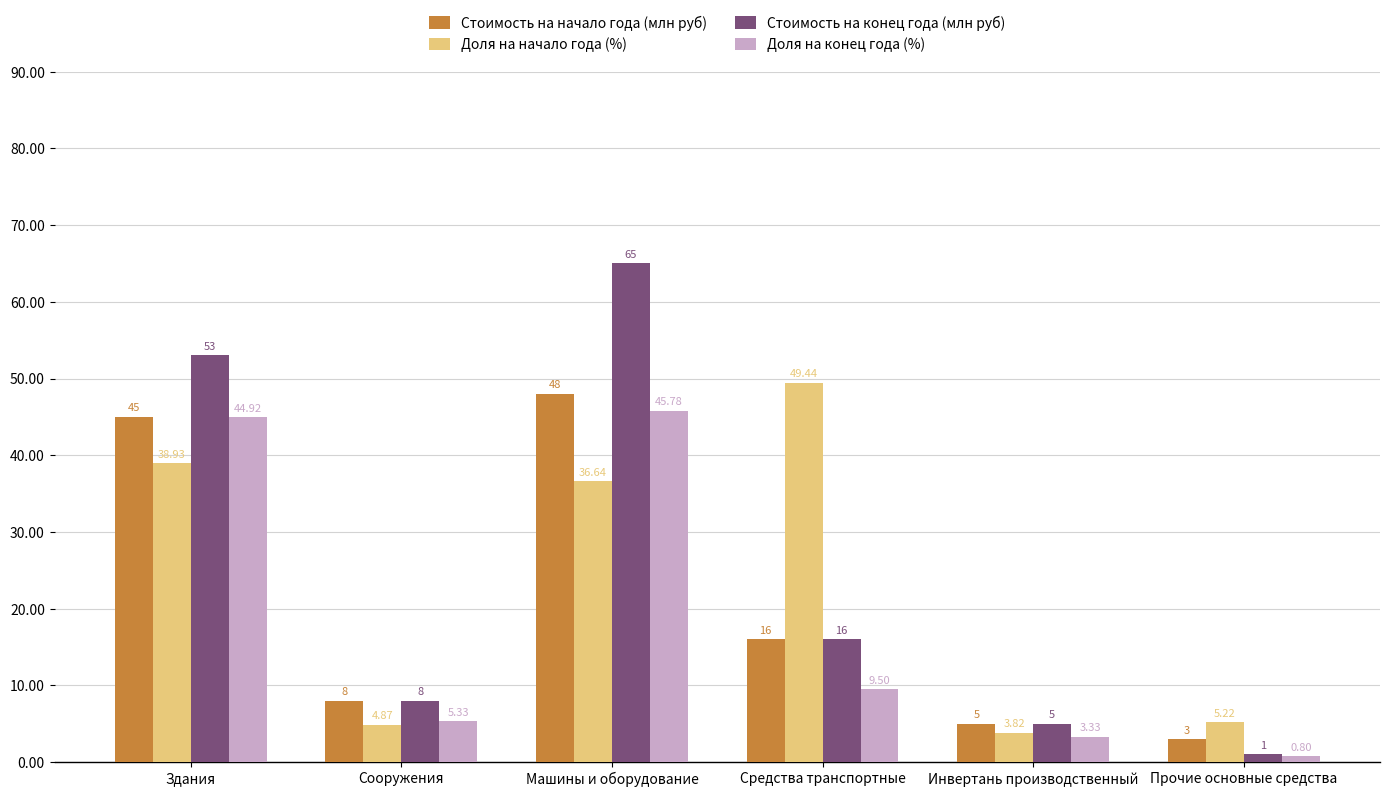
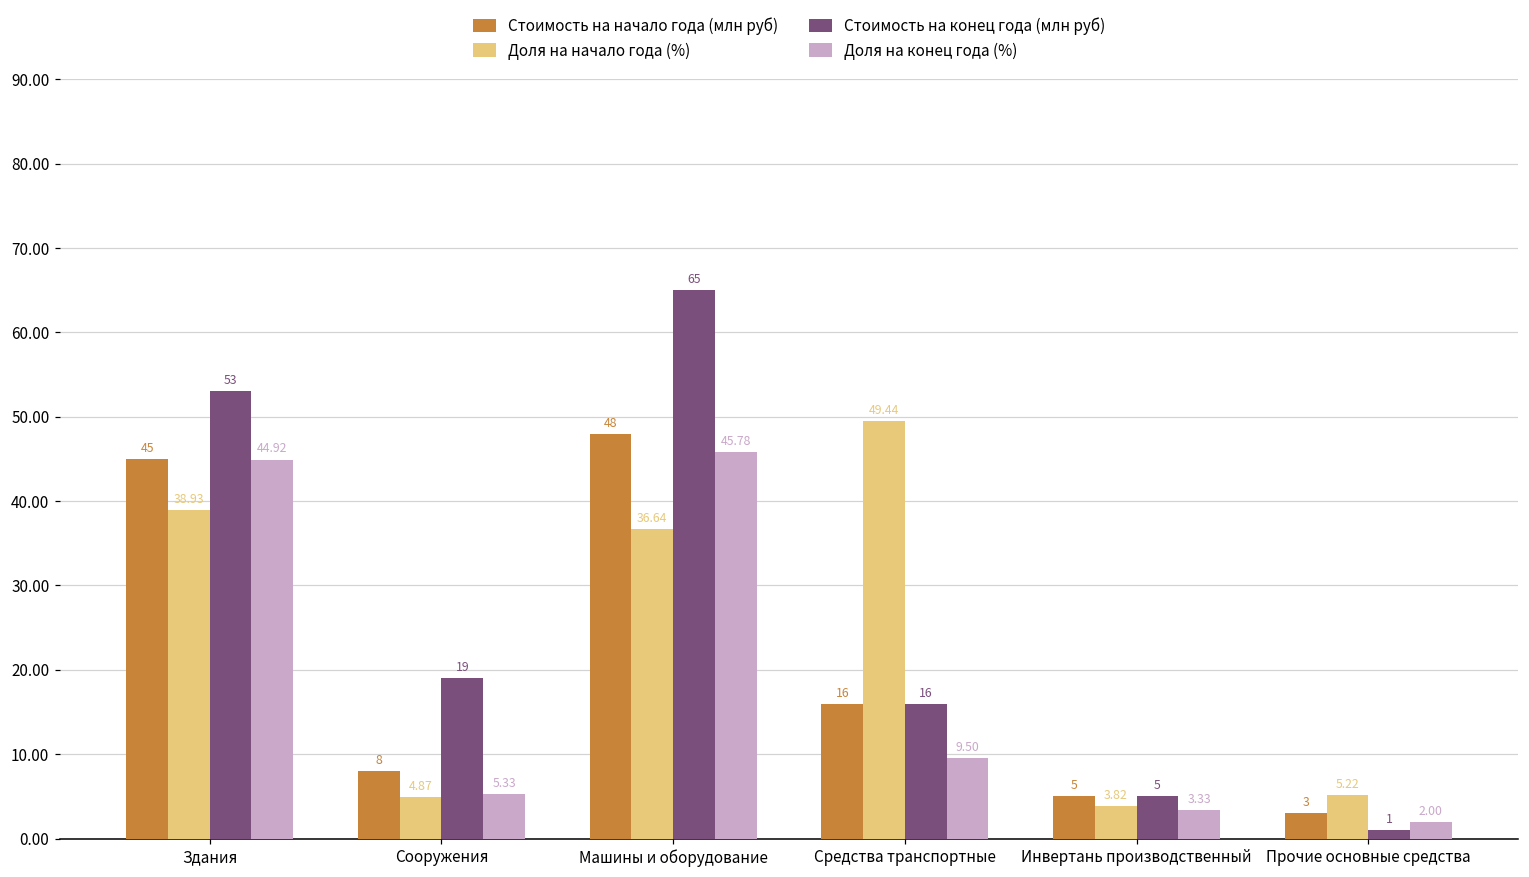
Стоимость на конец года (млн руб), Сооружения: 8 -> 19
Доля на конец года (%), Прочие основные средства: 0.80 -> 2.00
